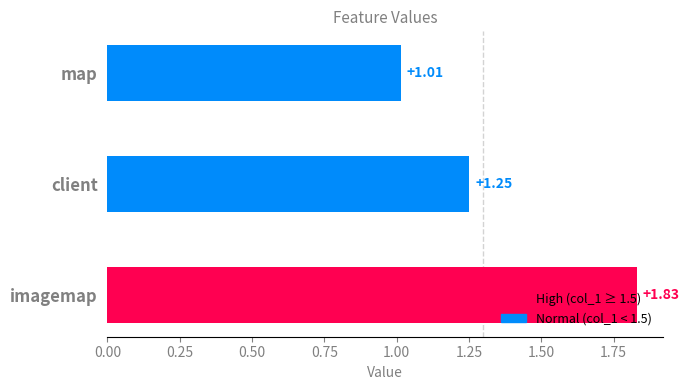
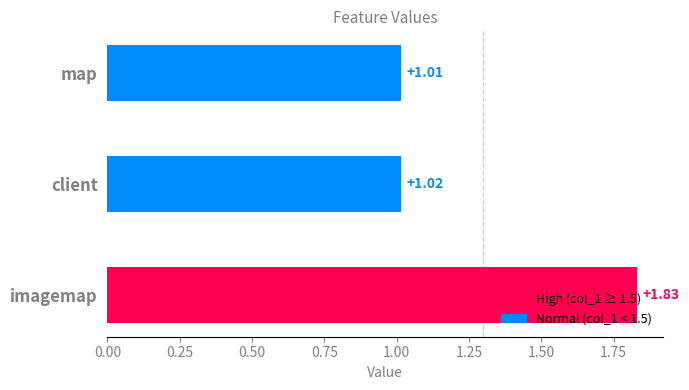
client: +1.25 -> +1.02
